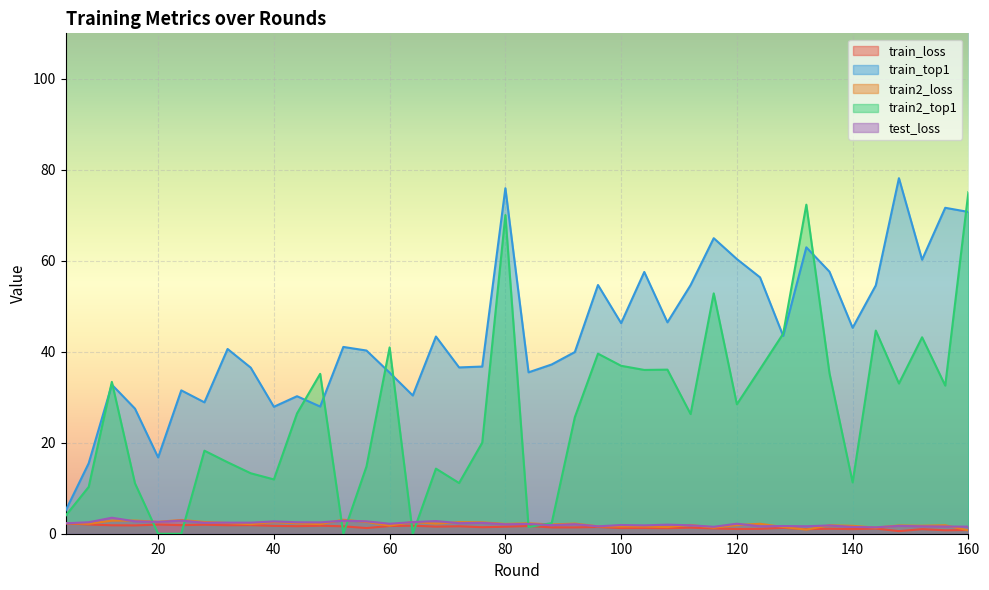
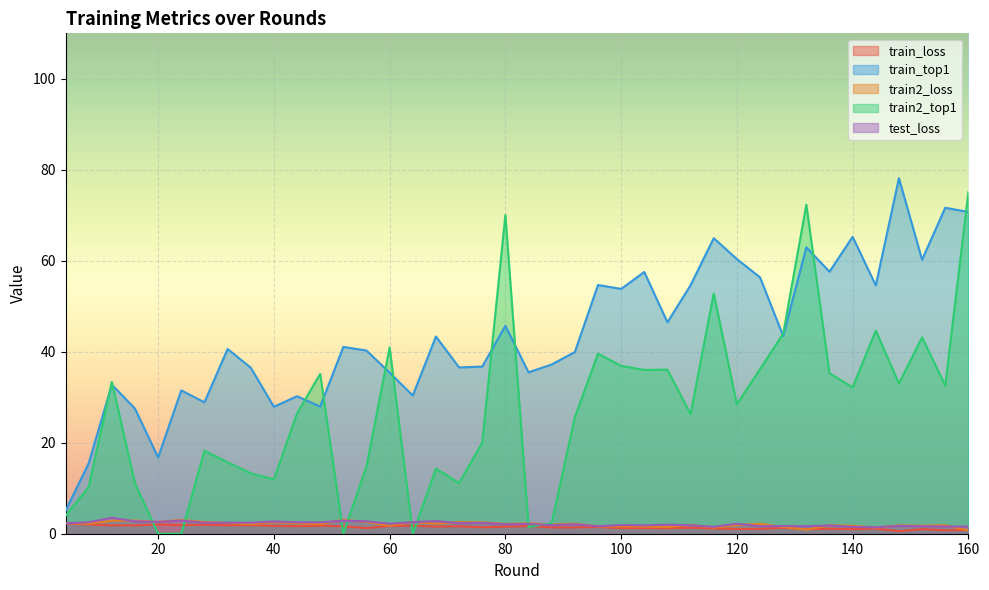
train_top1, 80: 76 -> 46
train_top1, 100: 46 -> 54
train_top1, 140: 45 -> 65
train2_top1, 140: 11 -> 32
